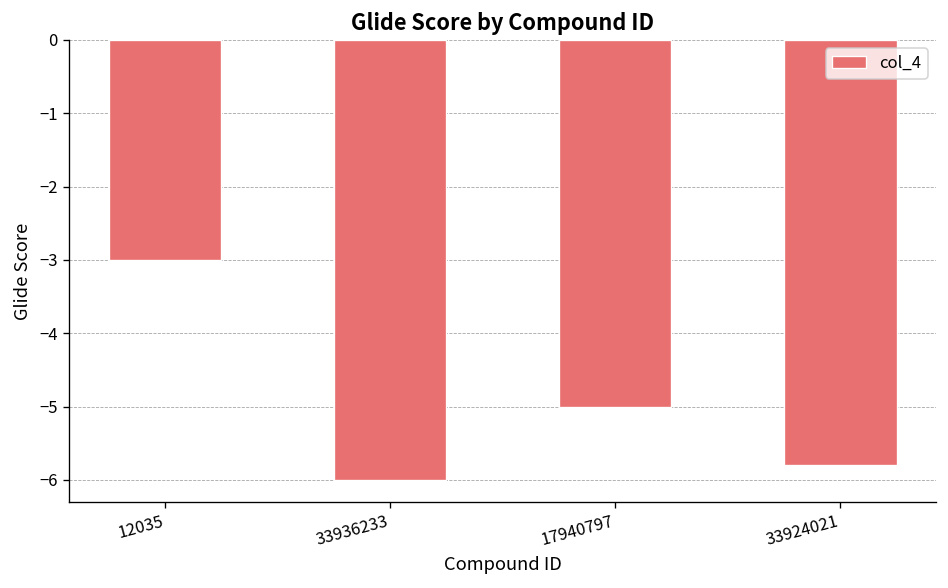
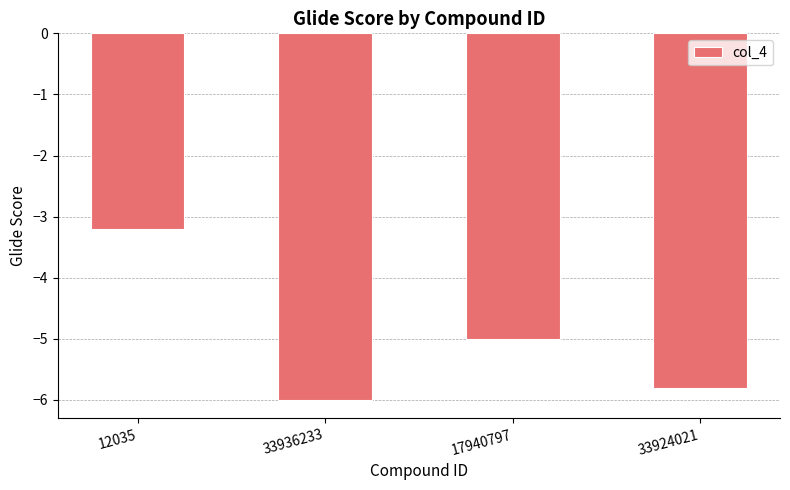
12035: -3.0 -> -3.2
